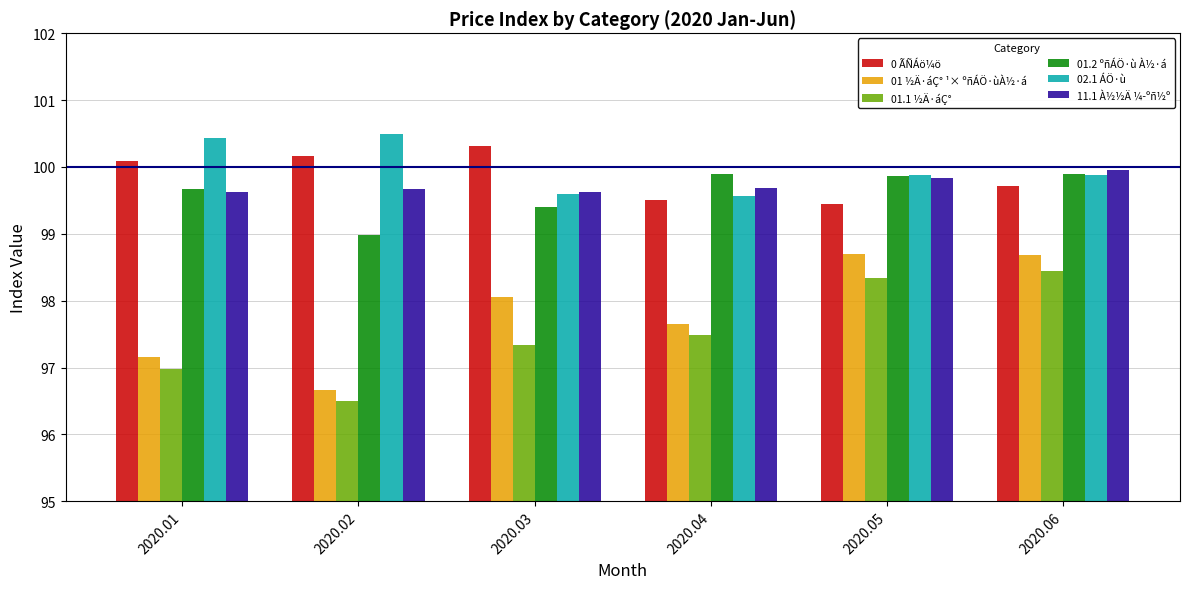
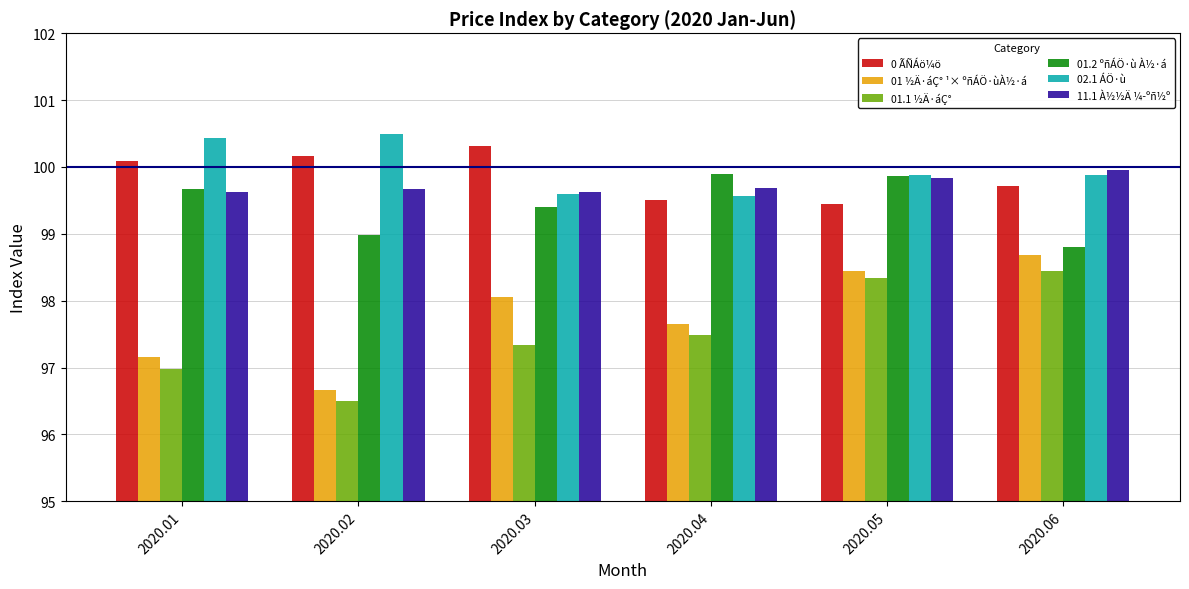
01 ½Ä·áÇ° ¹× ºñÁÖ·ùÀ½·á, 2020.05: 98.7 -> 98.5
01.2 ºñÁÖ·ù À½·á, 2020.06: 99.9 -> 98.8
